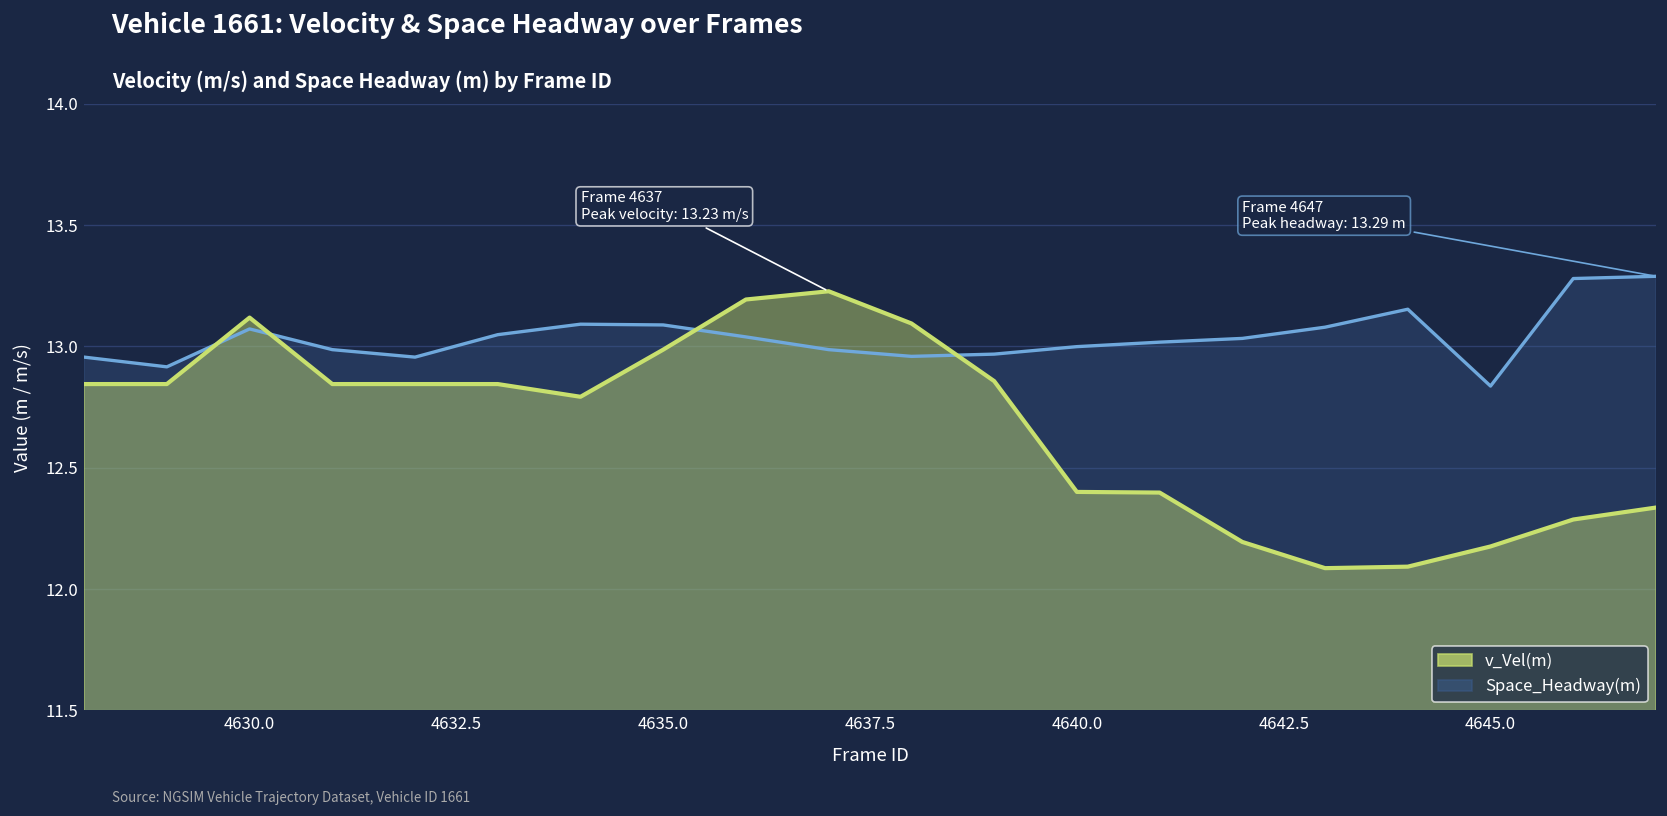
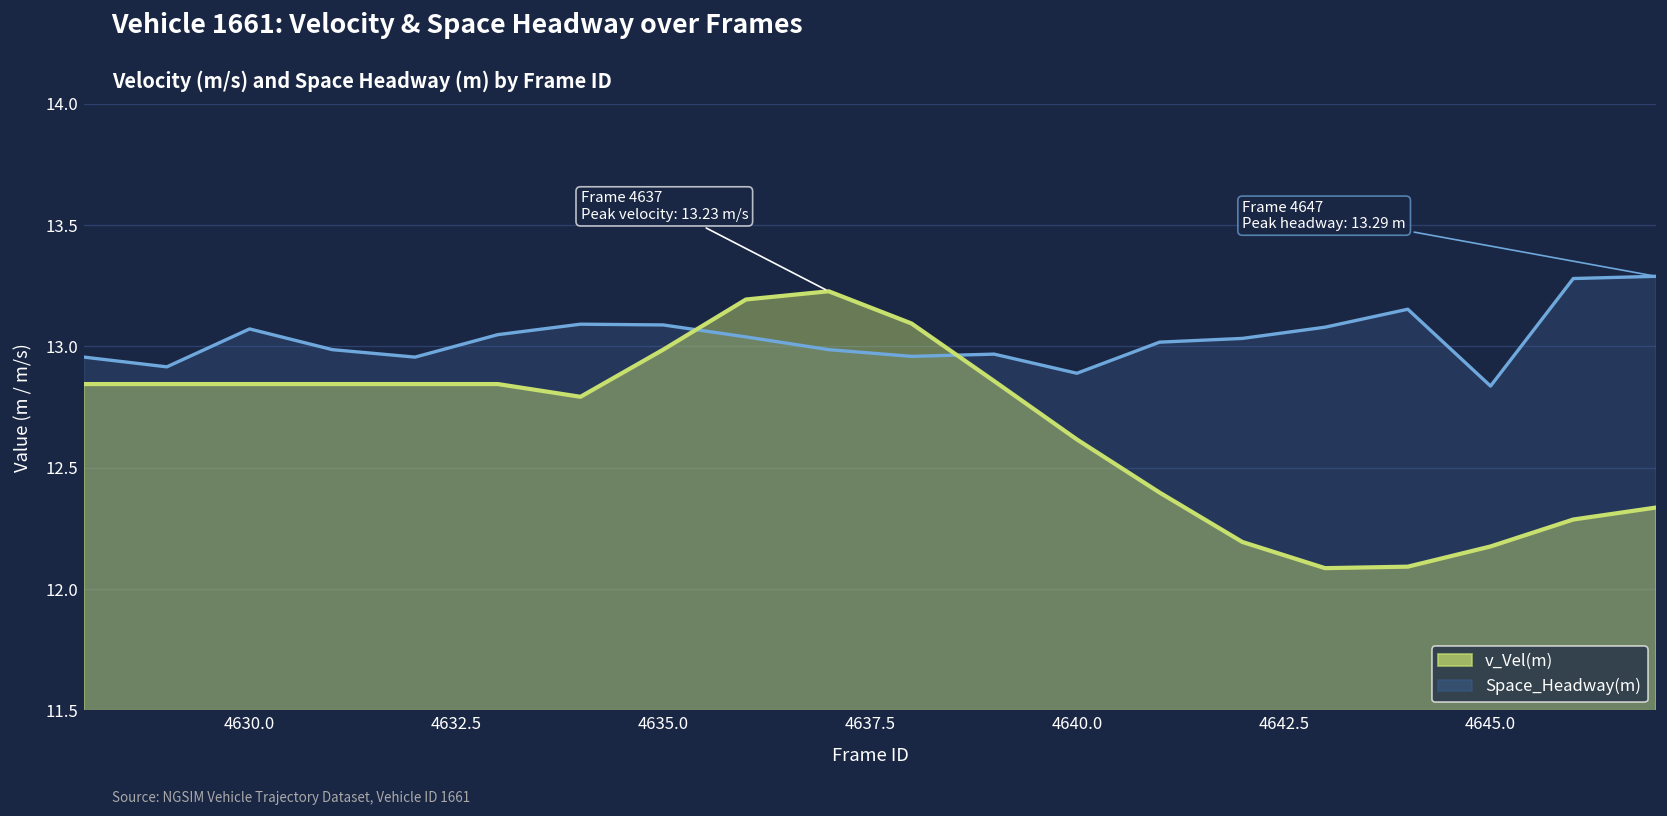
v_Vel(m), 4630.0: 13.12 -> 12.84
Space_Headway(m), 4640.0: 13.00 -> 12.89
v_Vel(m), 4640.0: 12.40 -> 12.62
